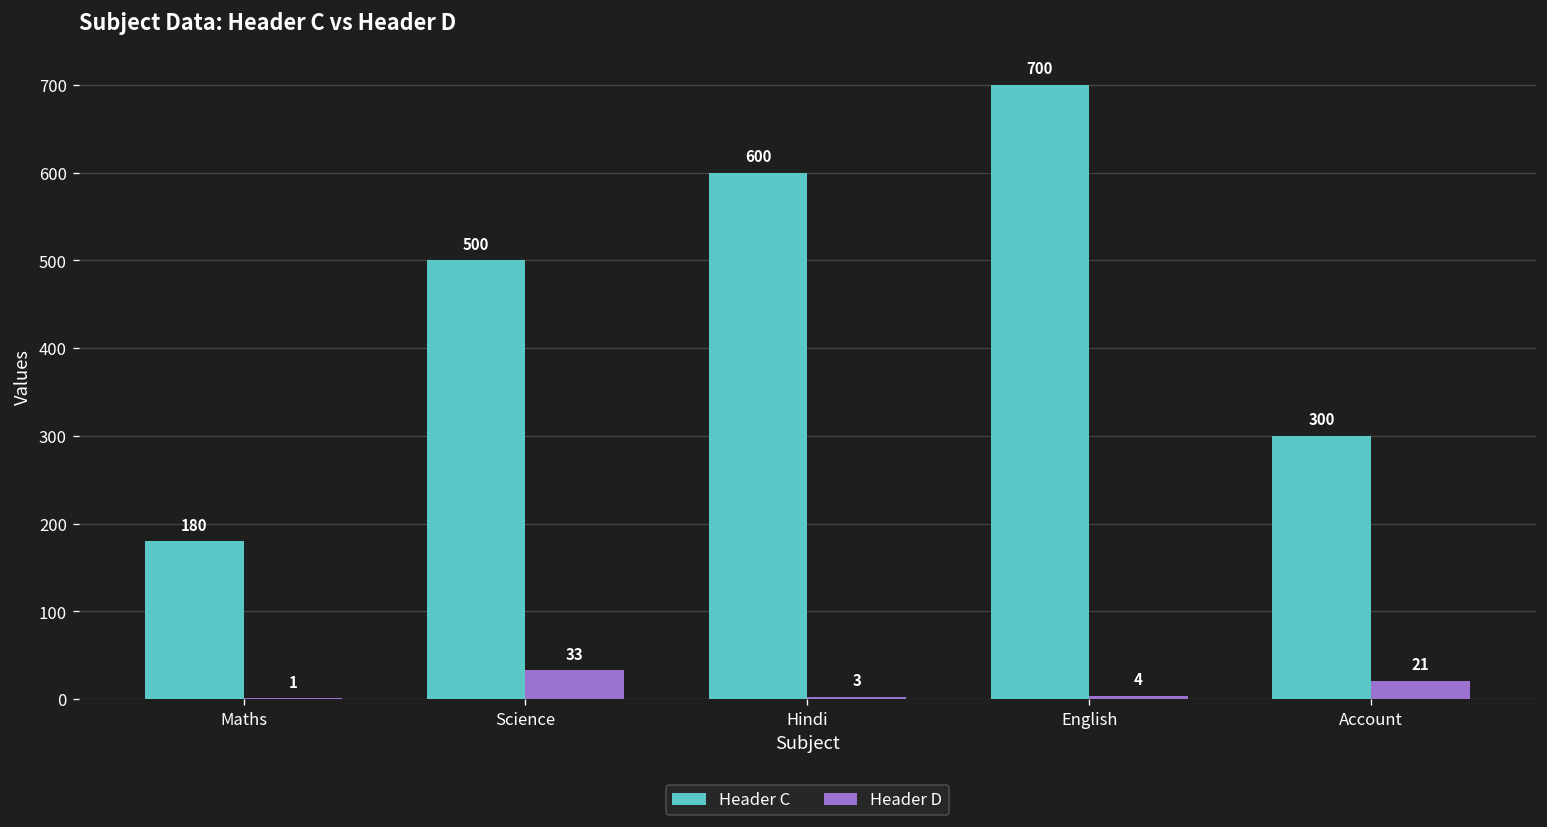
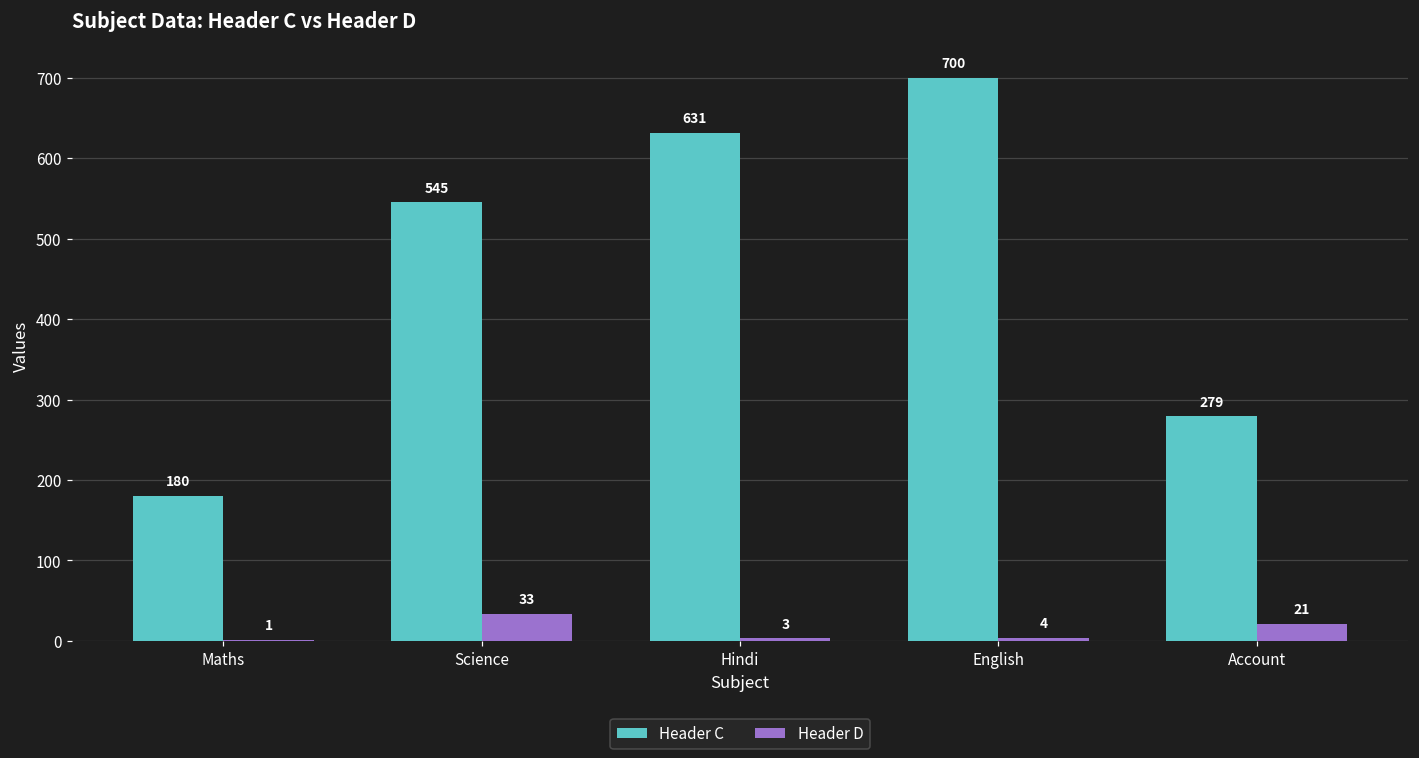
Header C, Science: 500 -> 545
Header C, Hindi: 600 -> 631
Header C, Account: 300 -> 279
